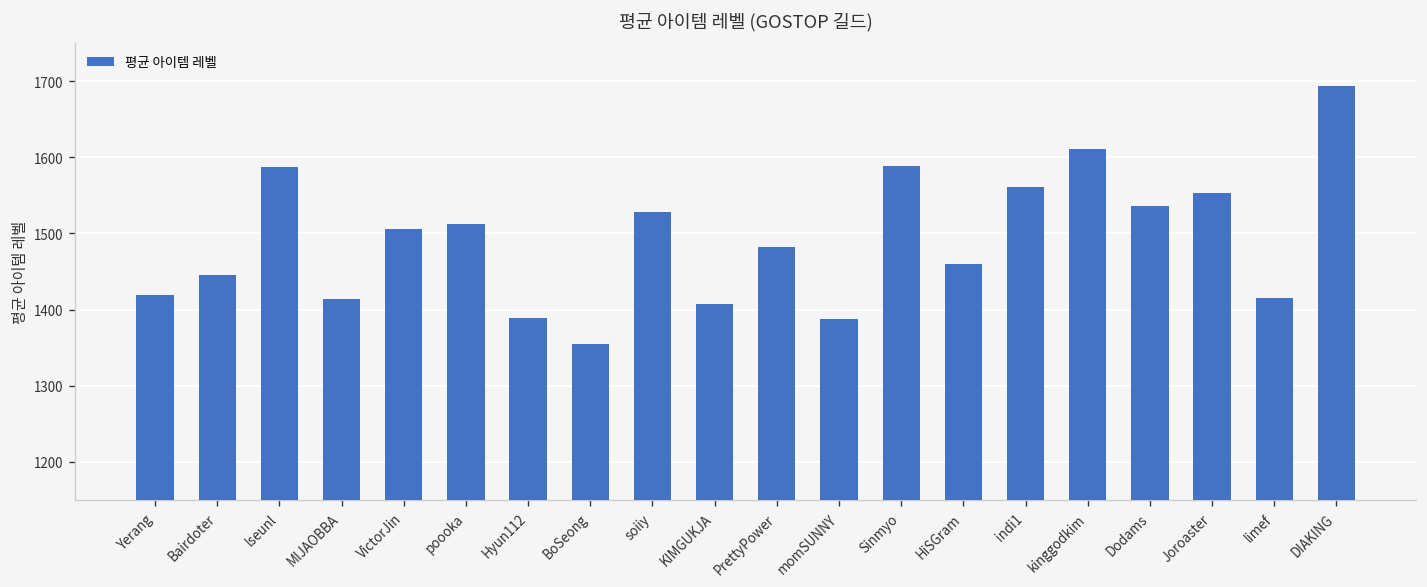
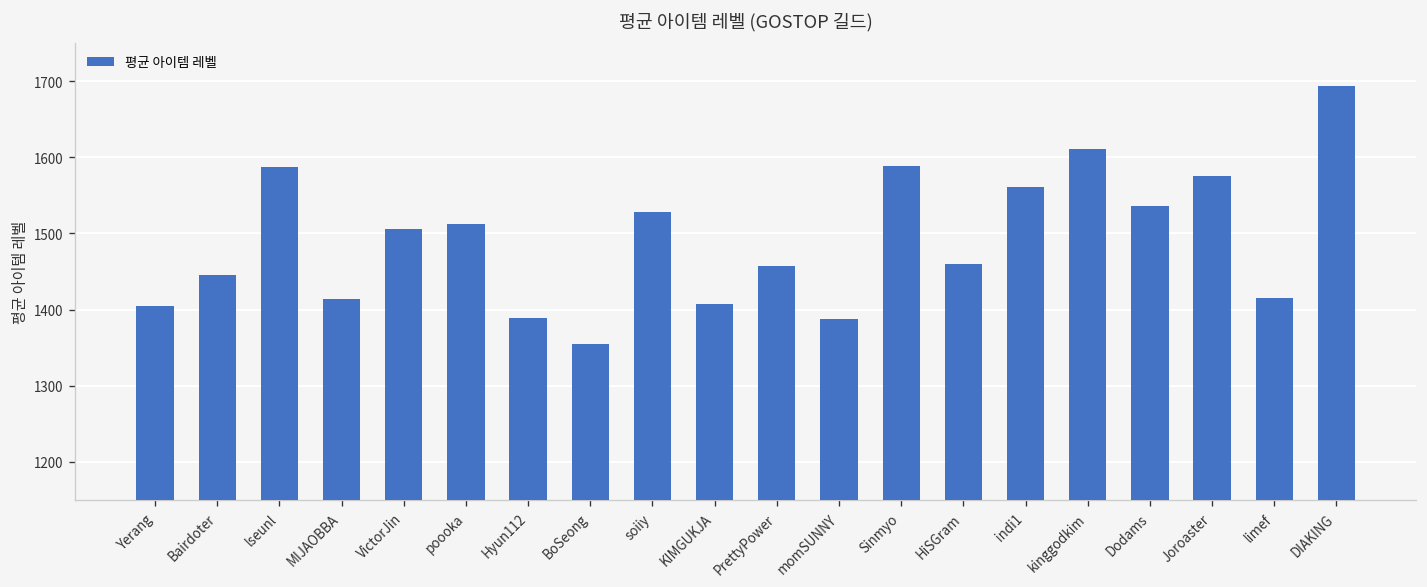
Yerang: 1420 -> 1400
PrettyPower: 1480 -> 1460
Joroaster: 1550 -> 1580
